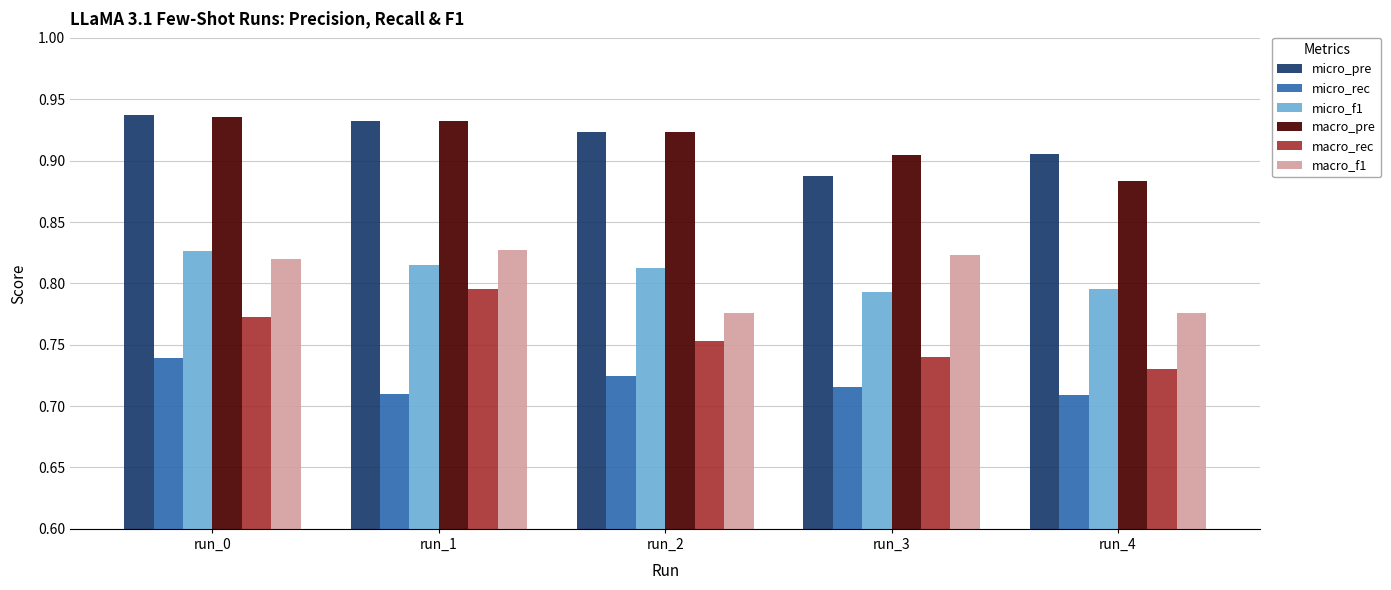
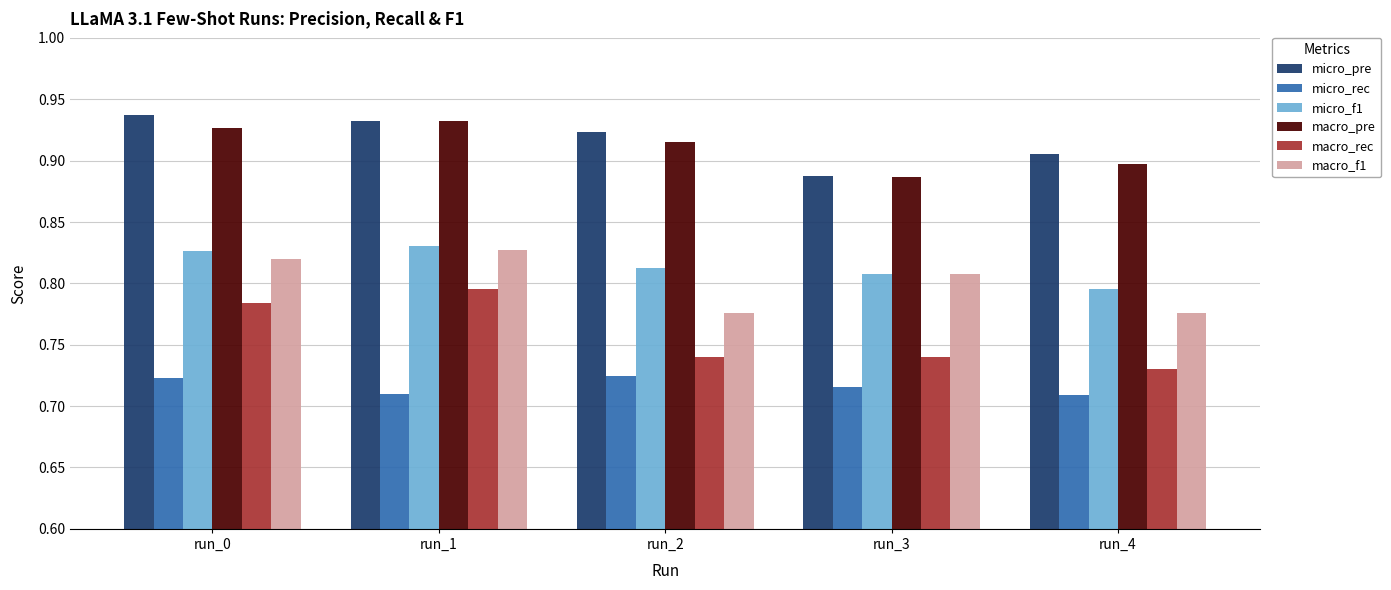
micro_rec, run_0: 0.739 -> 0.723
macro_pre, run_0: 0.935 -> 0.927
macro_rec, run_0: 0.772 -> 0.784
micro_f1, run_1: 0.815 -> 0.831
macro_pre, run_2: 0.924 -> 0.916
macro_rec, run_2: 0.753 -> 0.740
micro_f1, run_3: 0.793 -> 0.808
macro_pre, run_3: 0.905 -> 0.887
macro_f1, run_3: 0.823 -> 0.808
macro_pre, run_4: 0.883 -> 0.897
